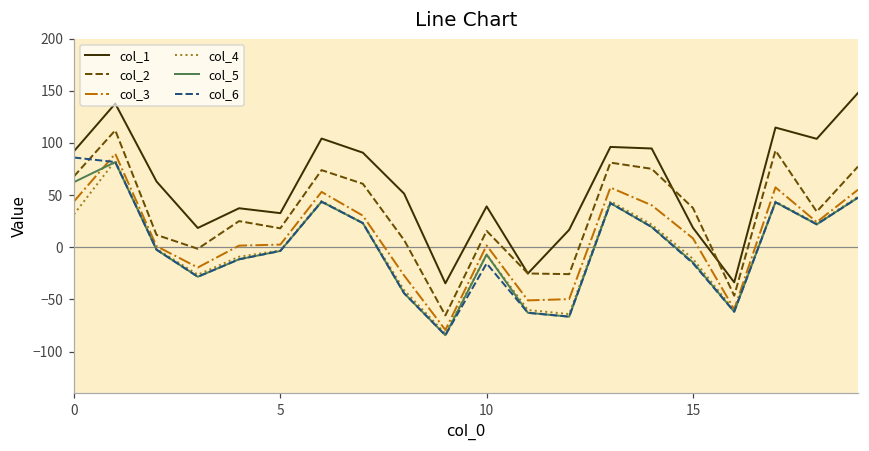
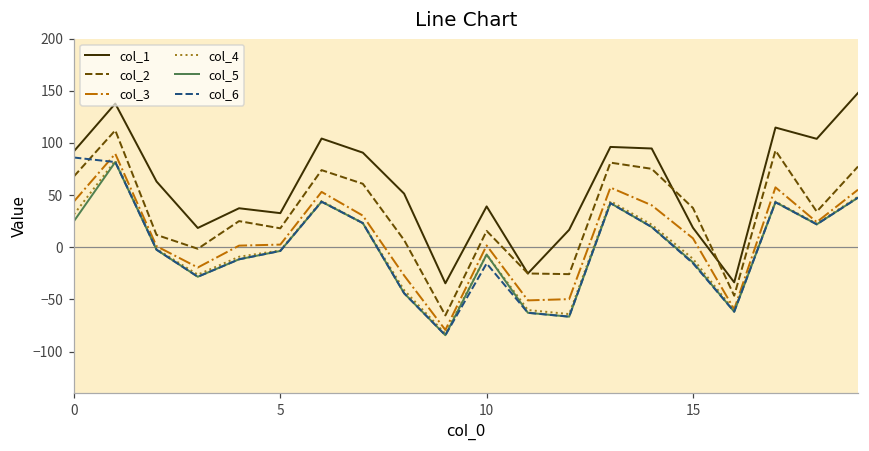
col_5, 0: 60 -> 30
